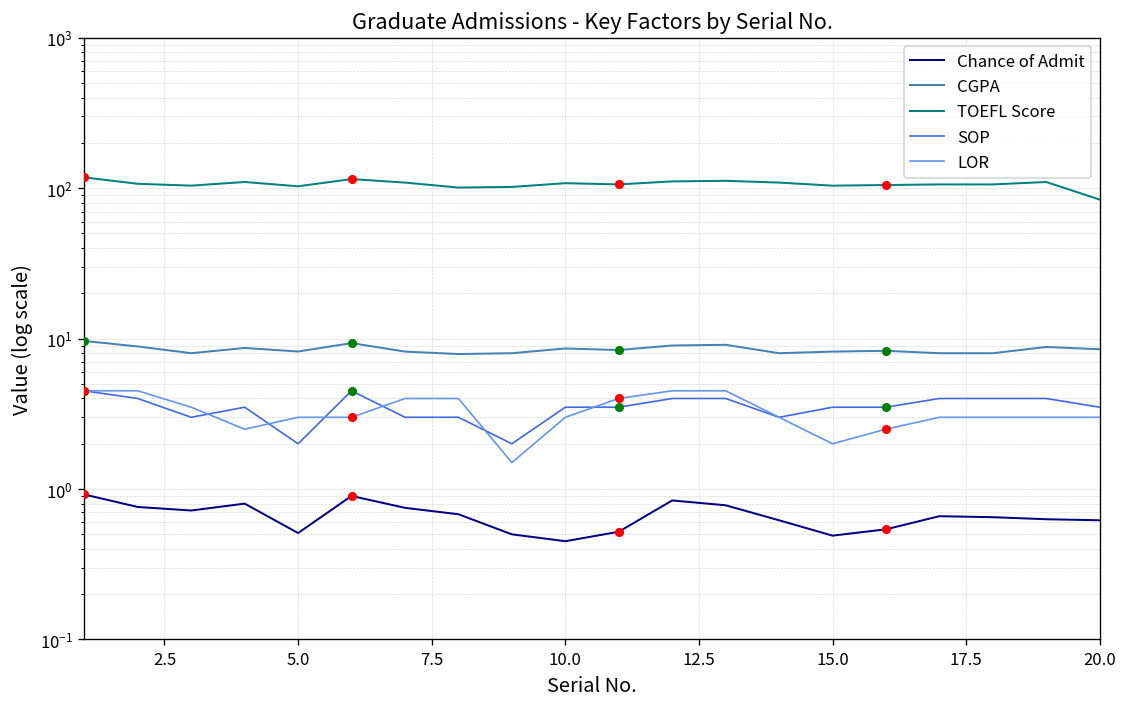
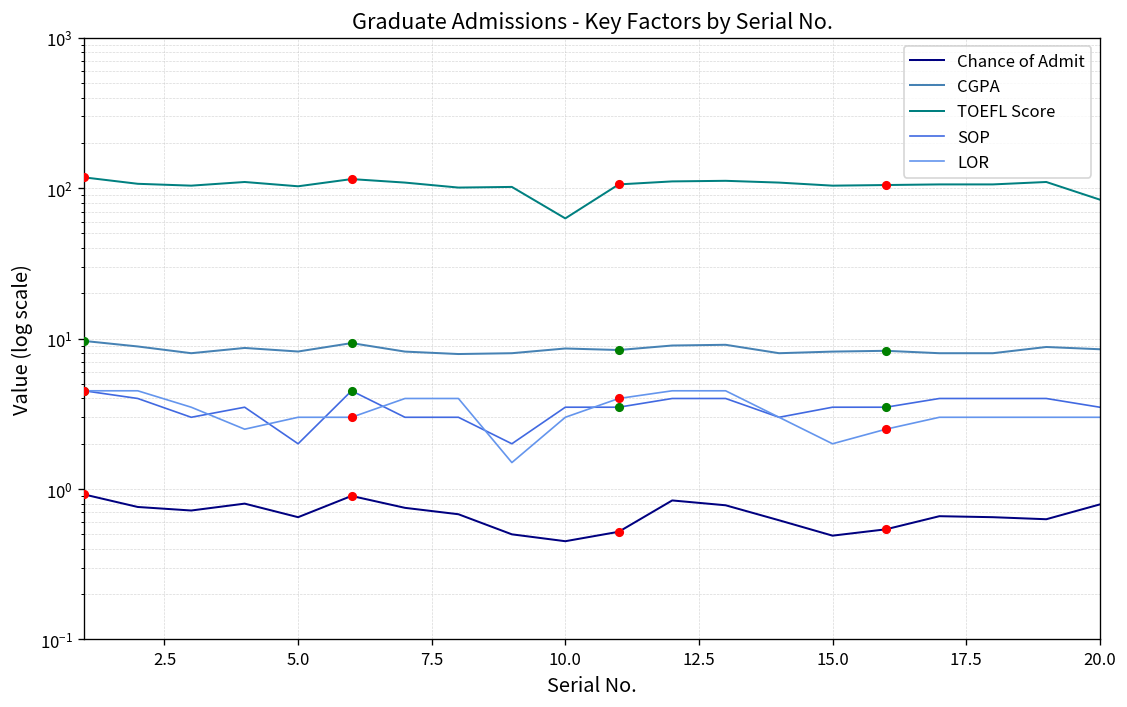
Chance of Admit, 5.0: 0.51 -> 0.7
TOEFL Score, 10.0: 110 -> 60
Chance of Admit, 20.0: 0.6 -> 0.8
